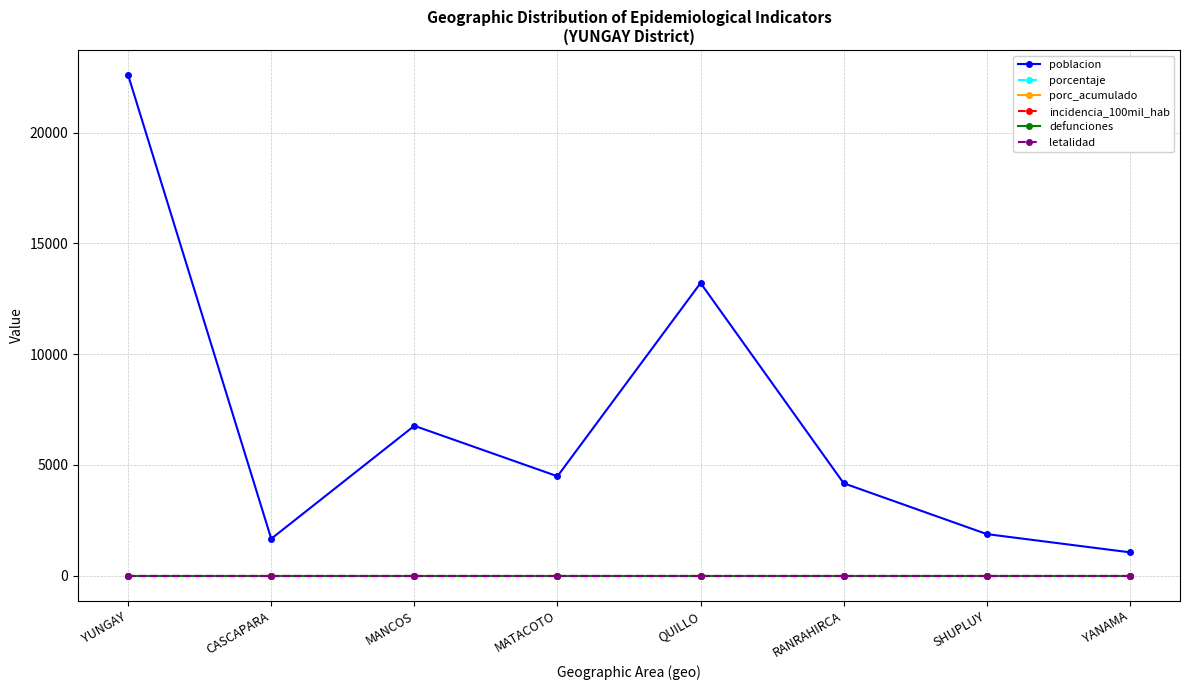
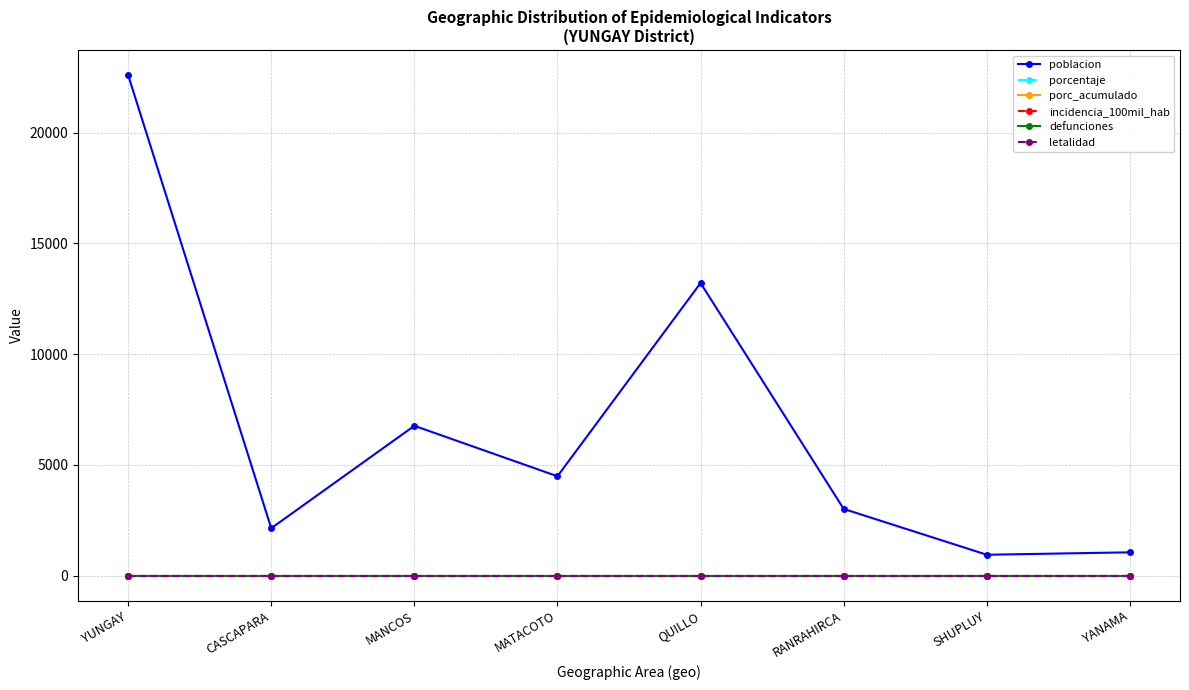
poblacion, CASCAPARA: 1700 -> 2100
poblacion, RANRAHIRCA: 4200 -> 3000
poblacion, SHUPLUY: 1900 -> 900
